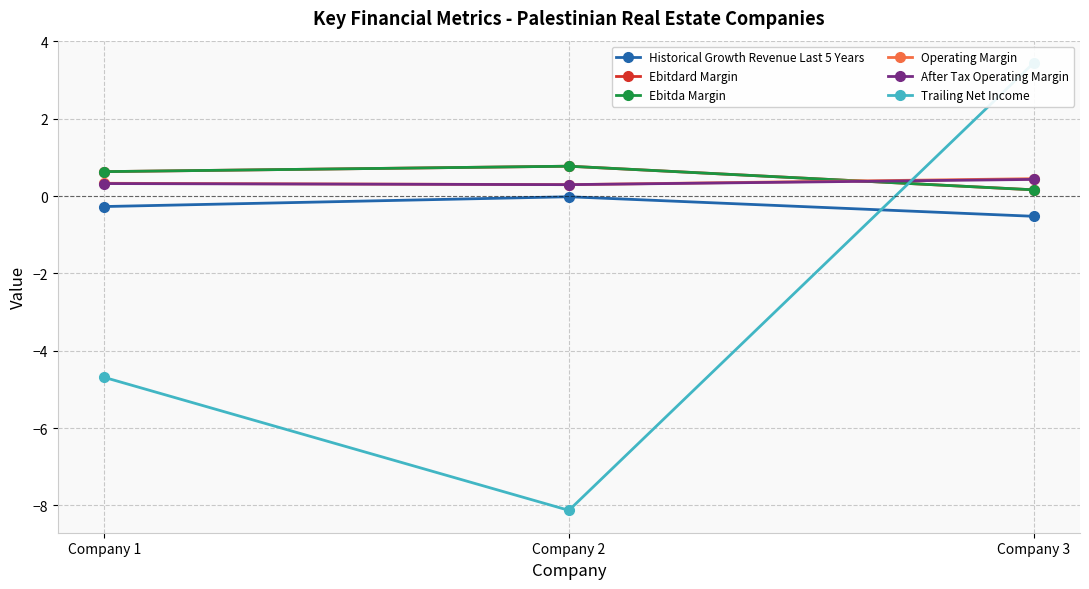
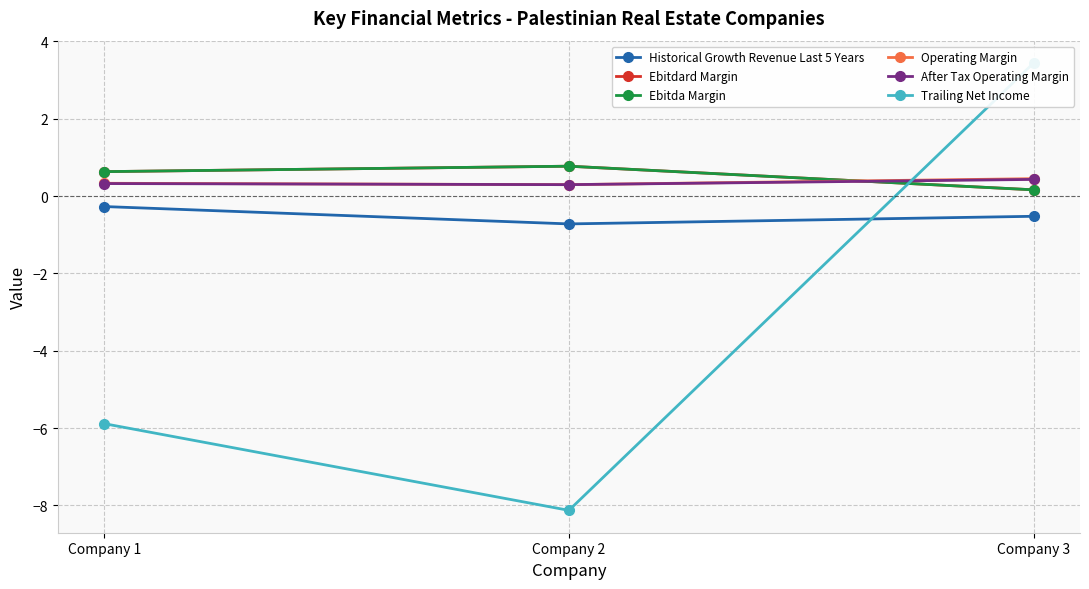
Trailing Net Income, Company 1: -4.7 -> -5.9
Historical Growth Revenue Last 5 Years, Company 2: 0.0 -> -0.7
